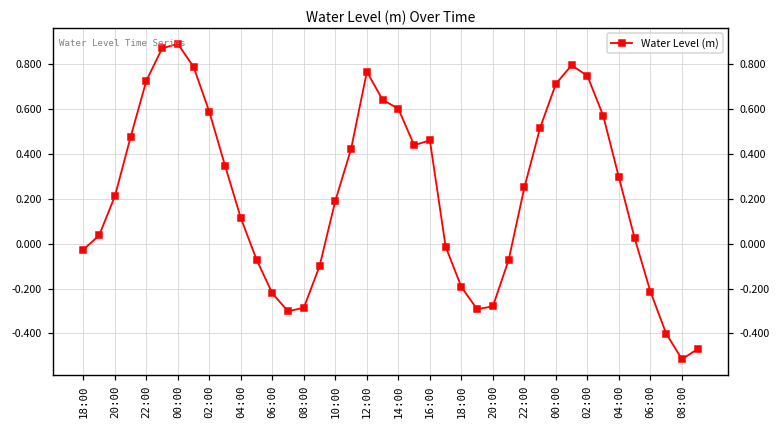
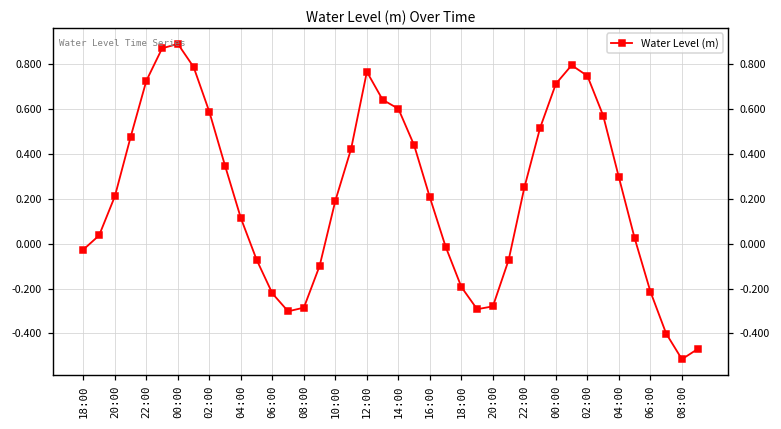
16:00: 0.46 -> 0.21
